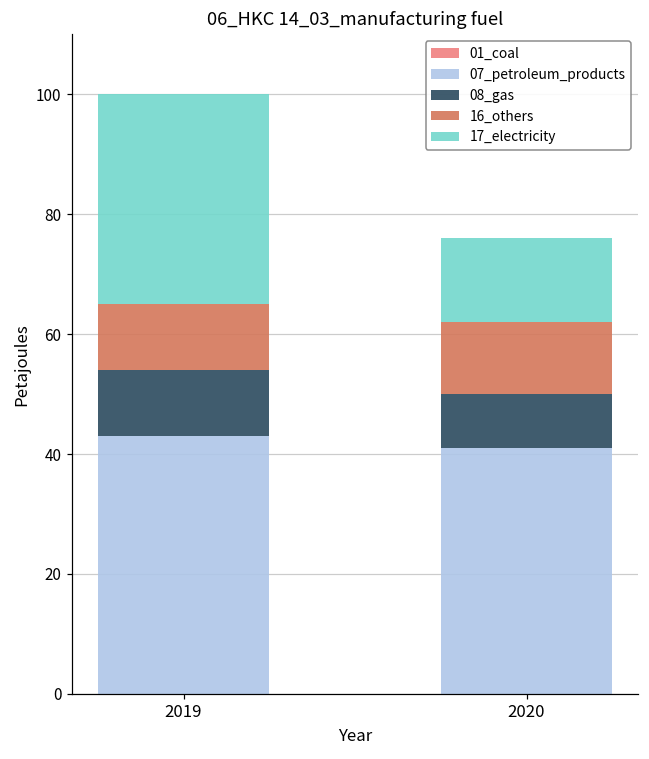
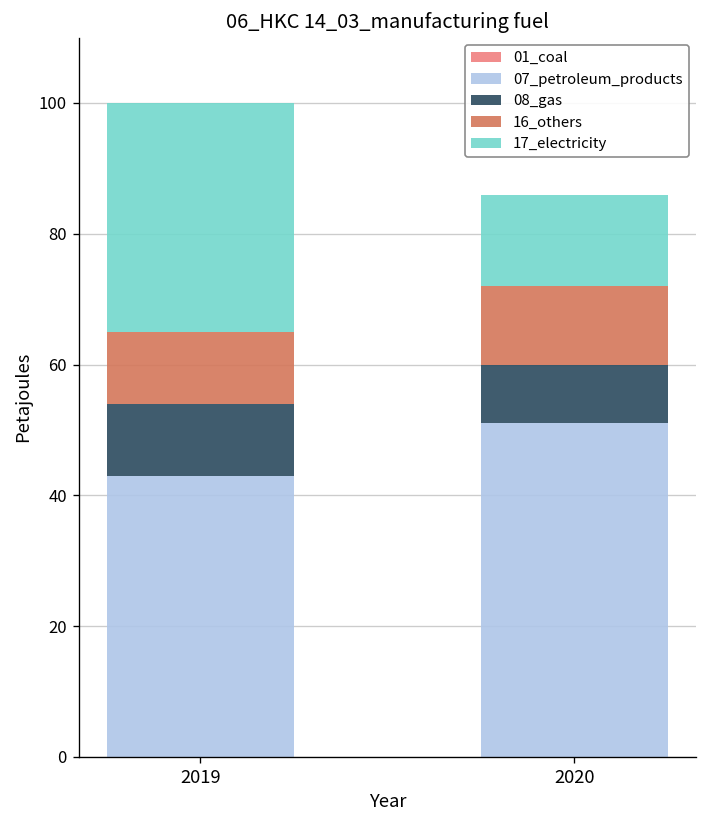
07_petroleum_products, 2020: 41 -> 51
